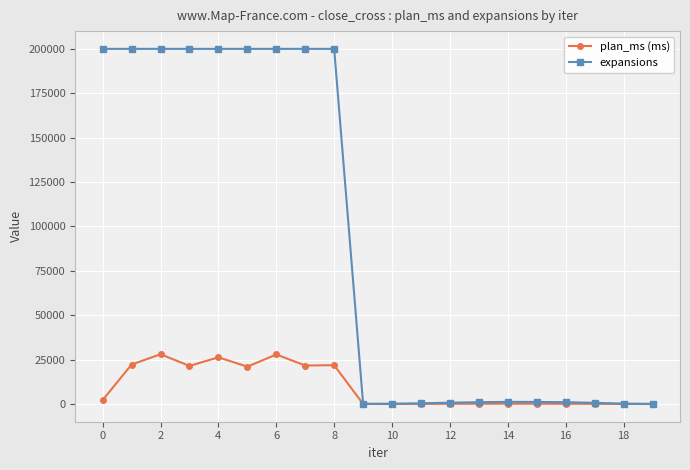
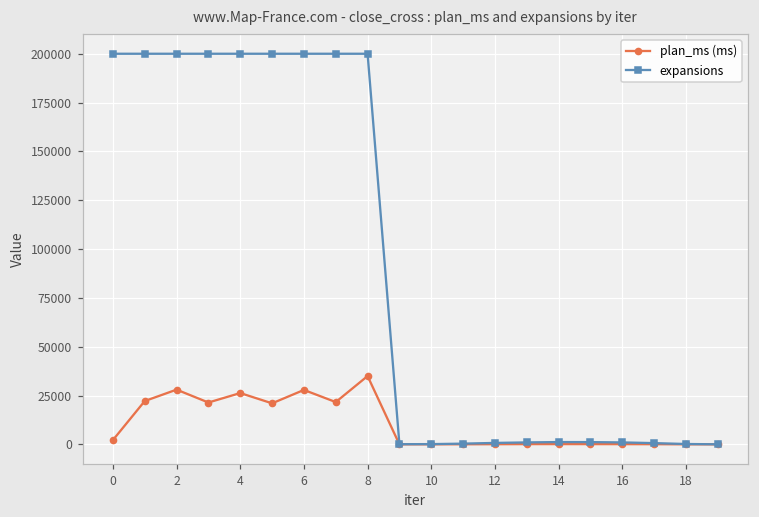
plan_ms (ms), 8: 22000 -> 35000
